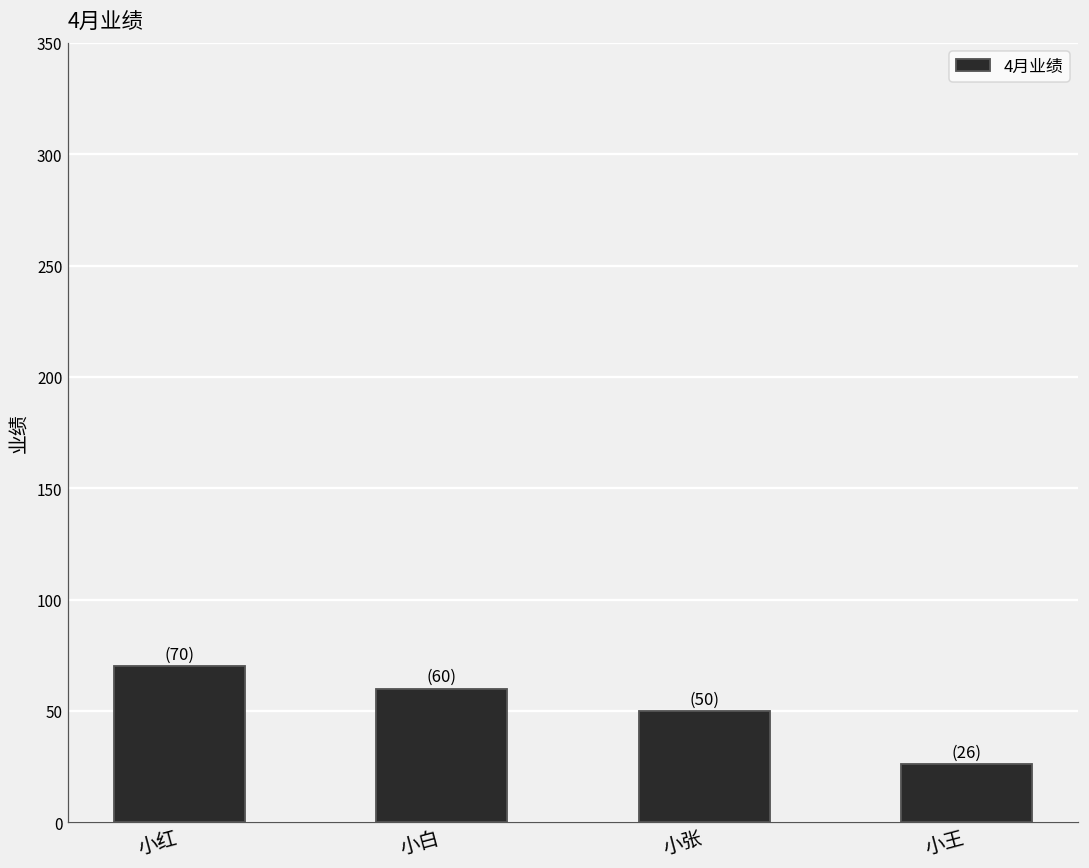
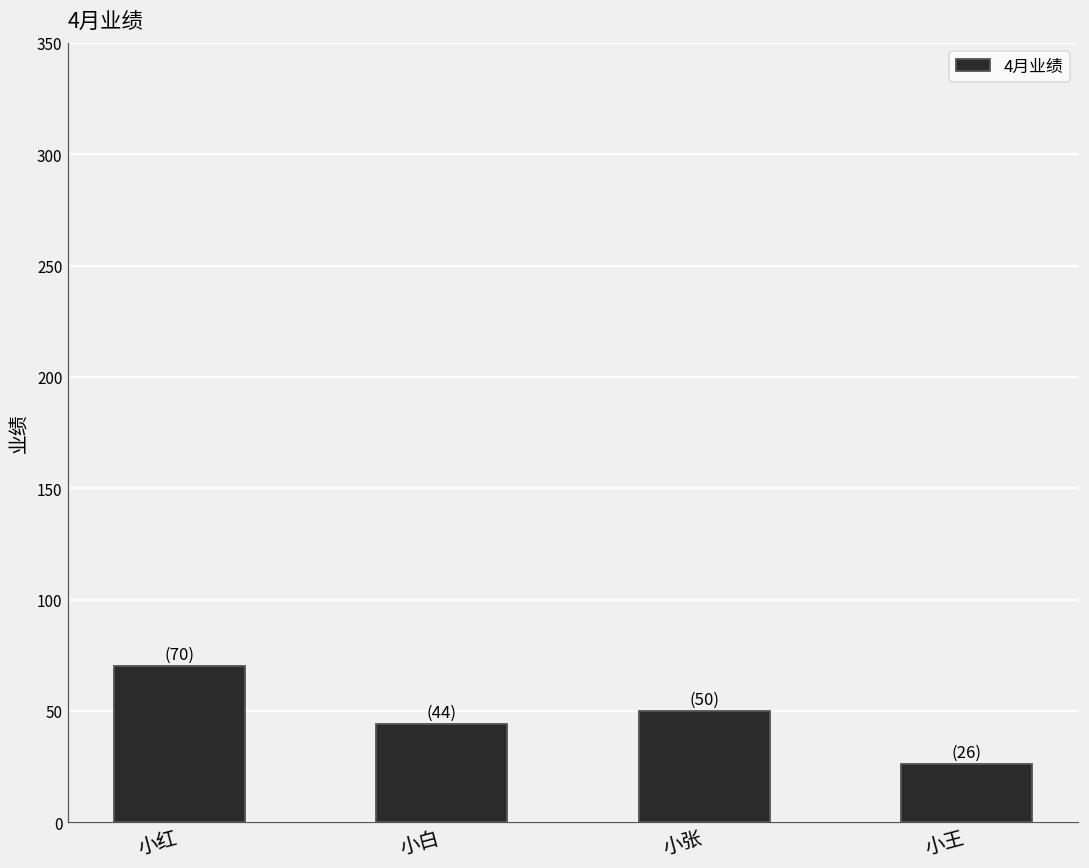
小白: (60) -> (44)
